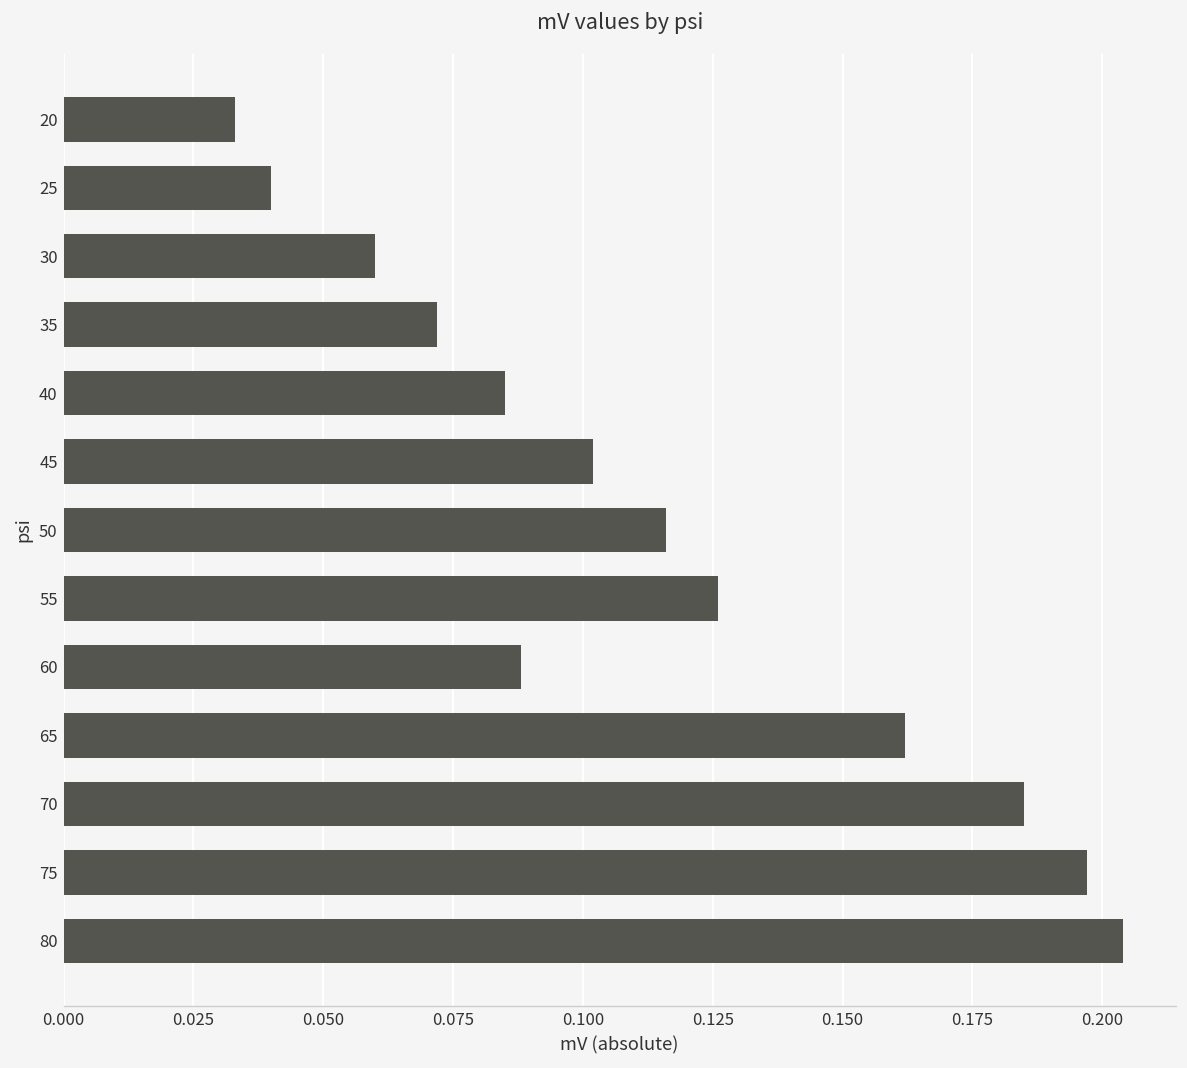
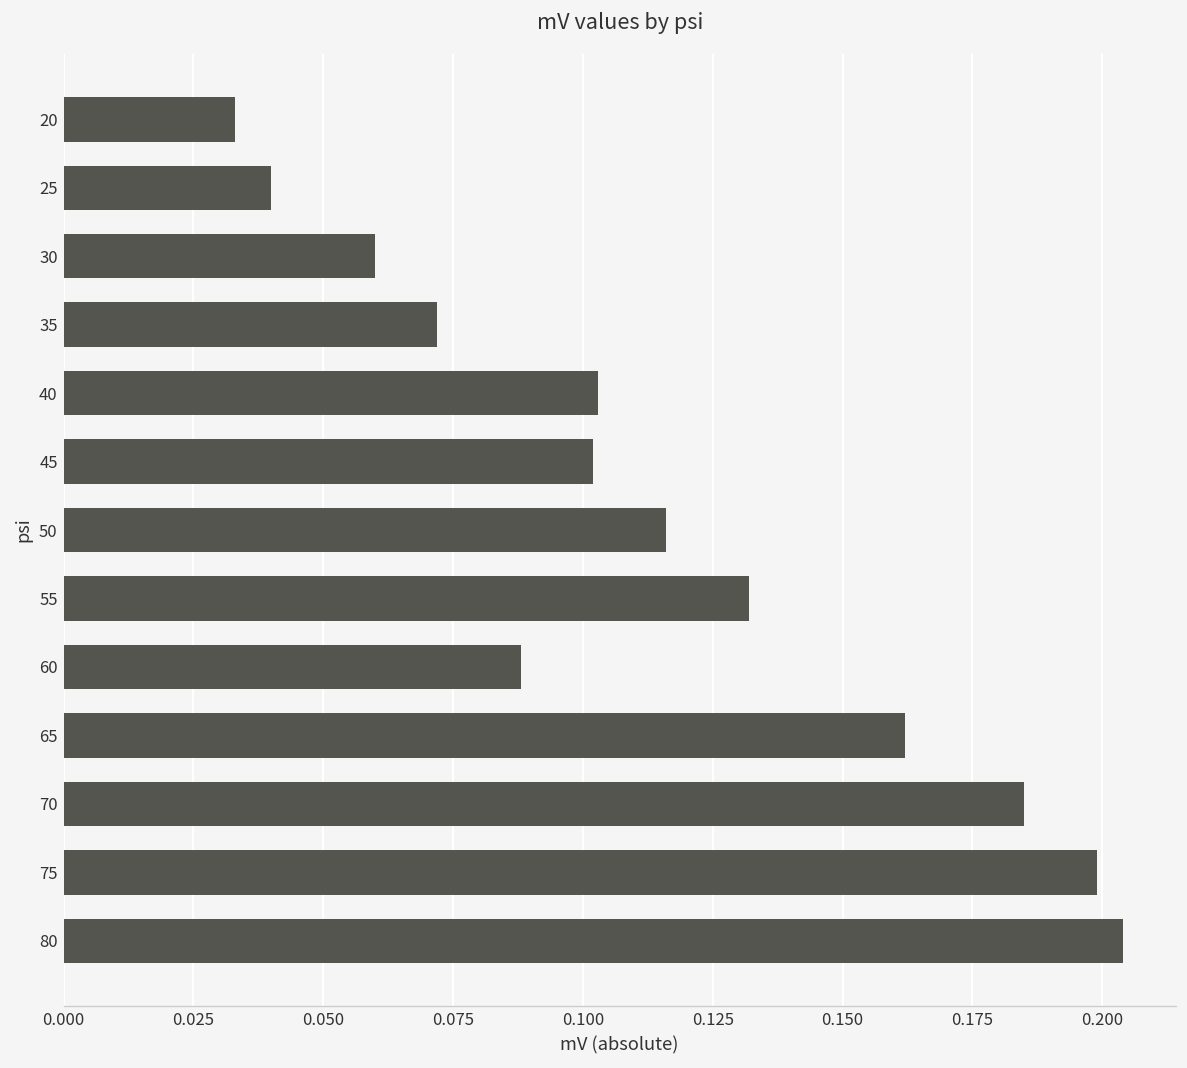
40: 0.085 -> 0.103
55: 0.126 -> 0.132
75: 0.197 -> 0.199
